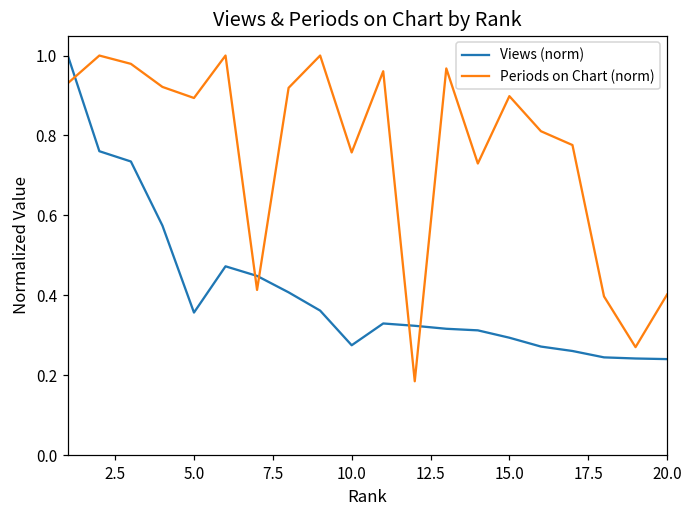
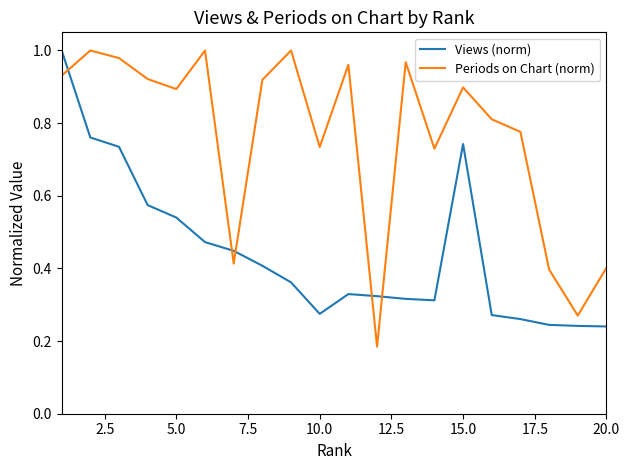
Views (norm), 5.0: 0.36 -> 0.54
Periods on Chart (norm), 10.0: 0.76 -> 0.73
Views (norm), 15.0: 0.29 -> 0.74
